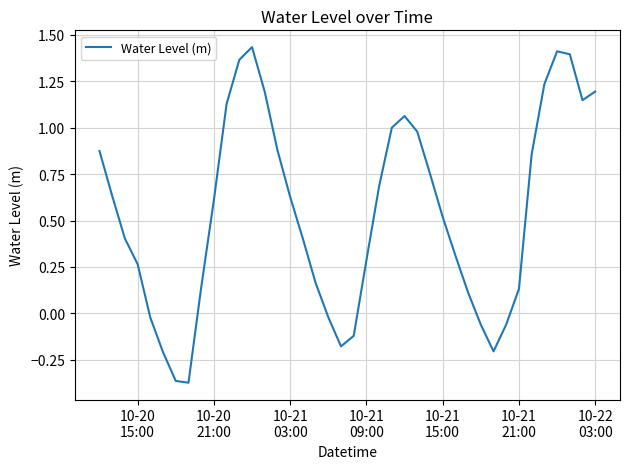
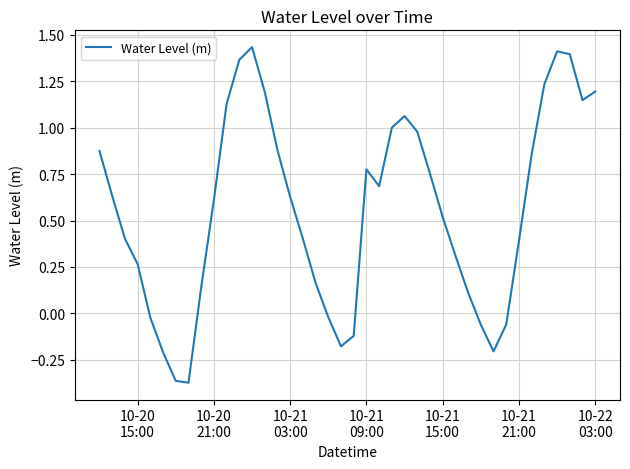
10-21 09:00: 0.29 -> 0.78
10-21 21:00: 0.13 -> 0.39
